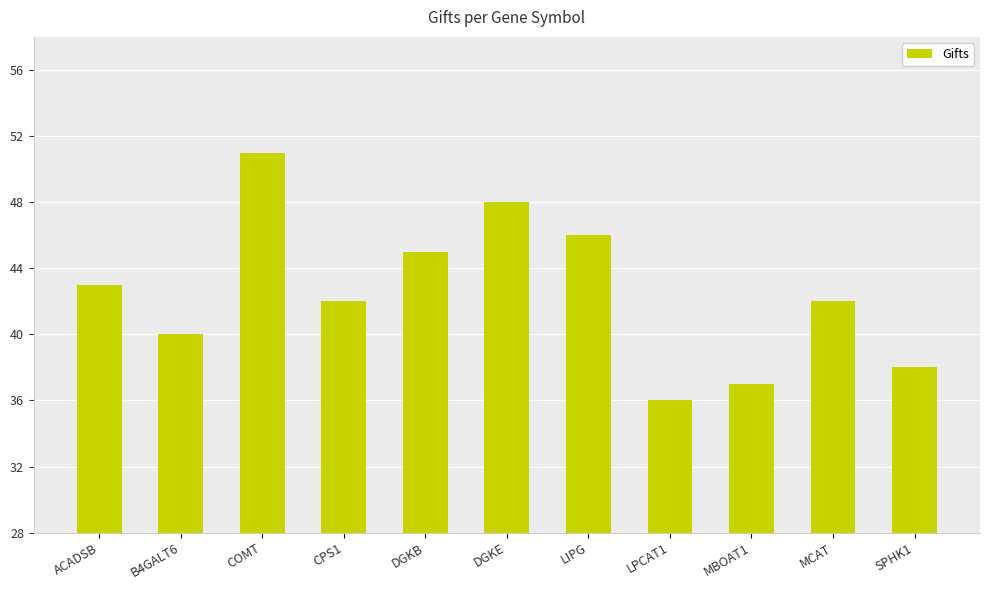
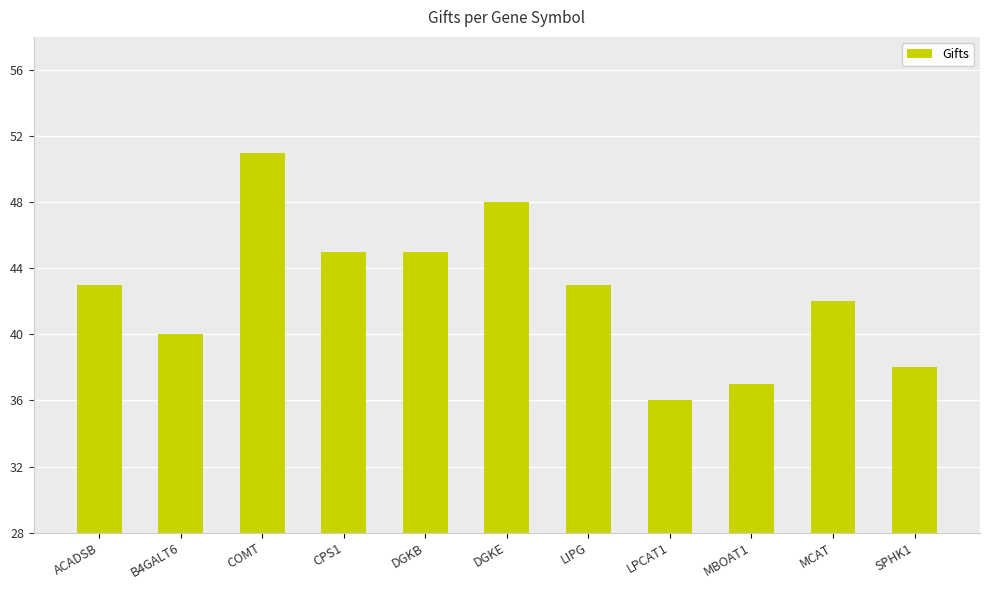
CPS1: 42 -> 45
LIPG: 46 -> 43
